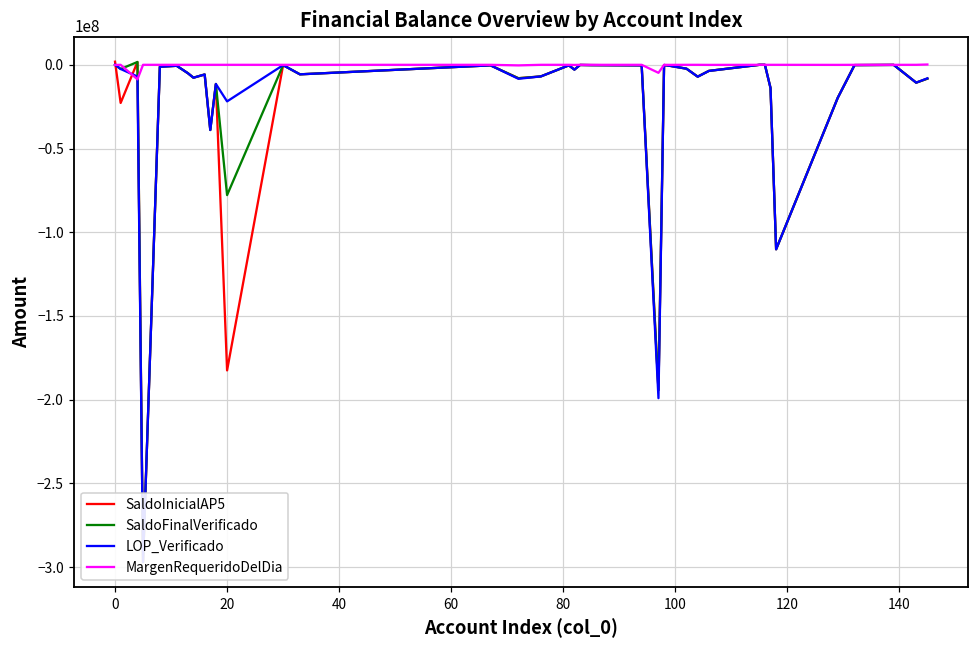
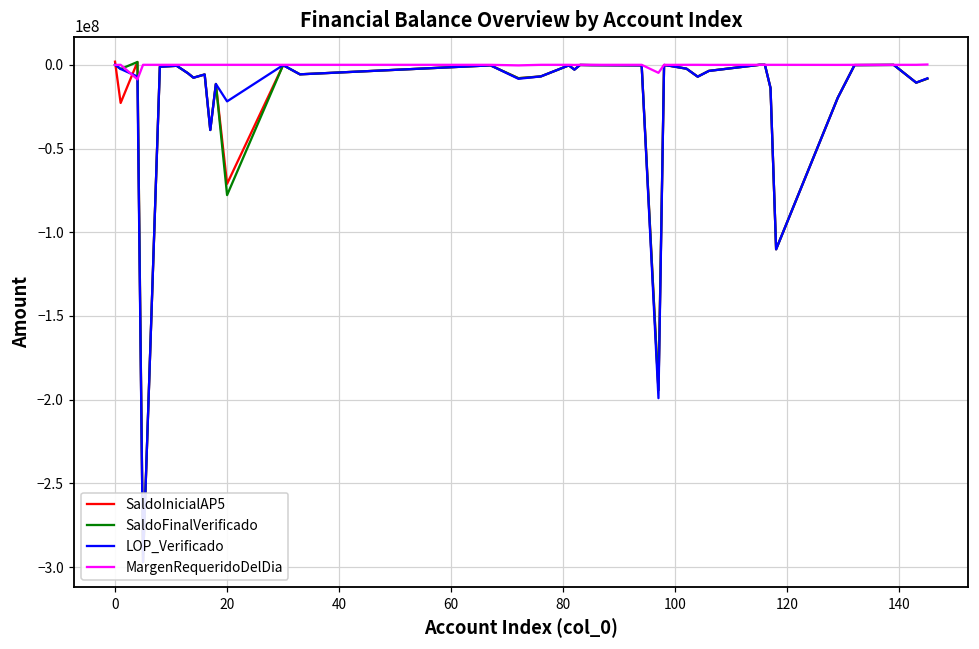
SaldoInicialAP5, 20: -183000000 -> -71000000
